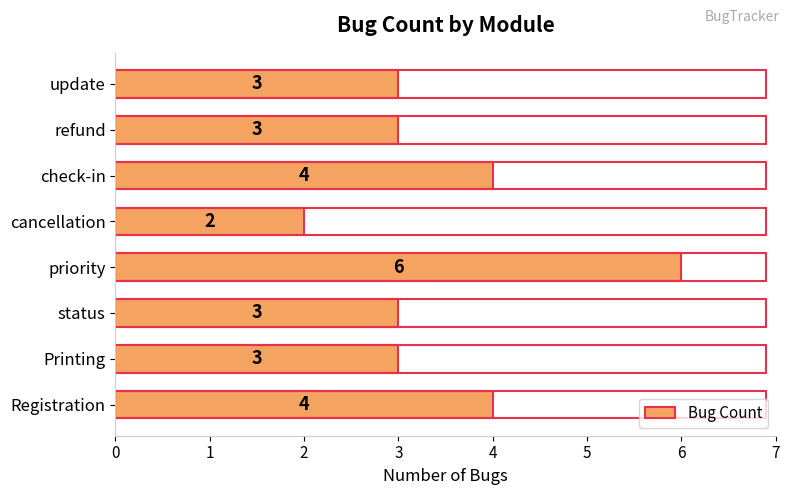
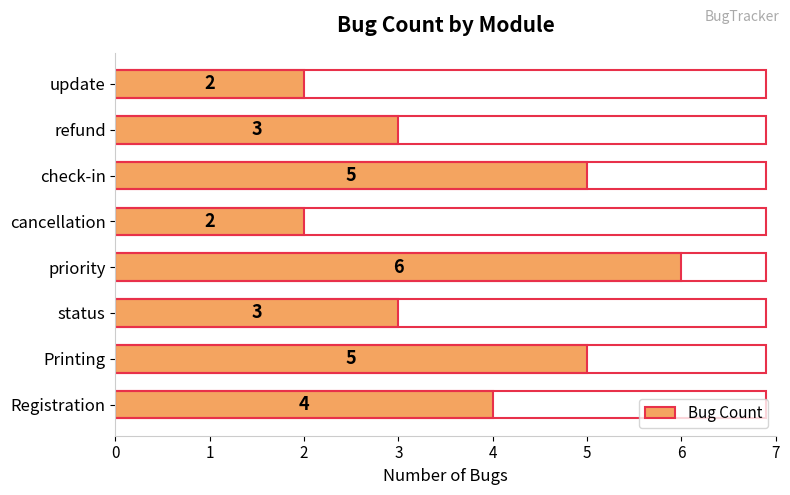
update: 3 -> 2
check-in: 4 -> 5
Printing: 3 -> 5
